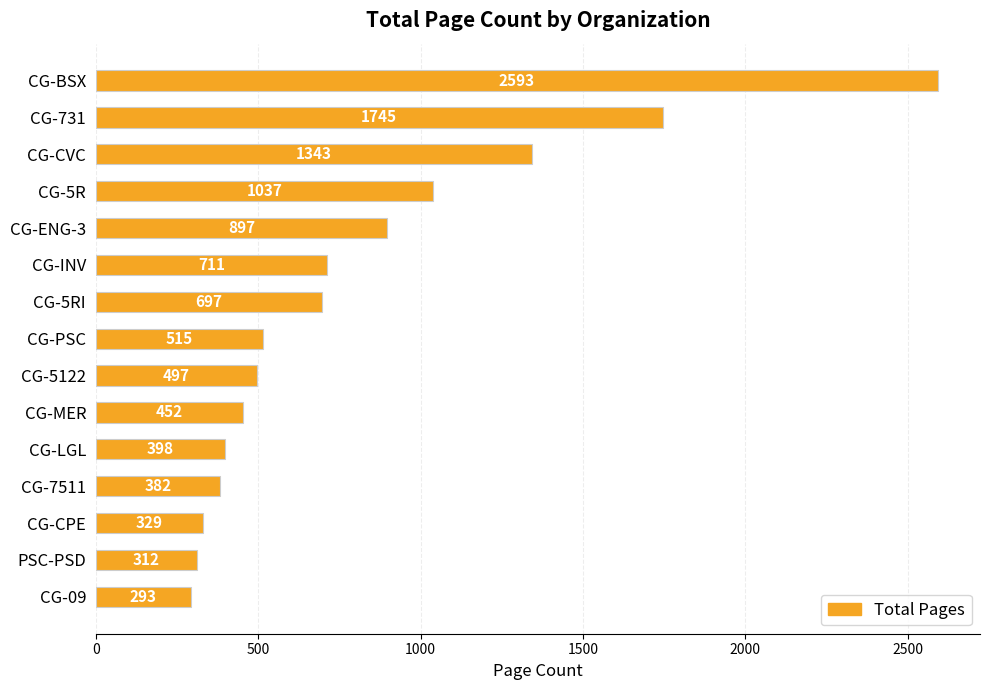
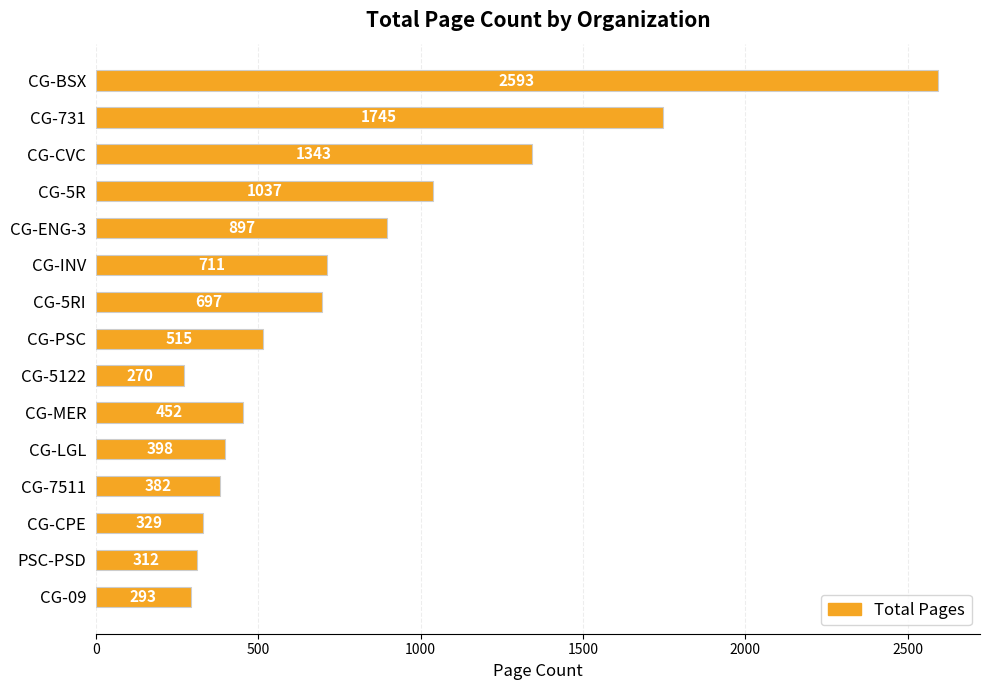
CG-5122: 497 -> 270
